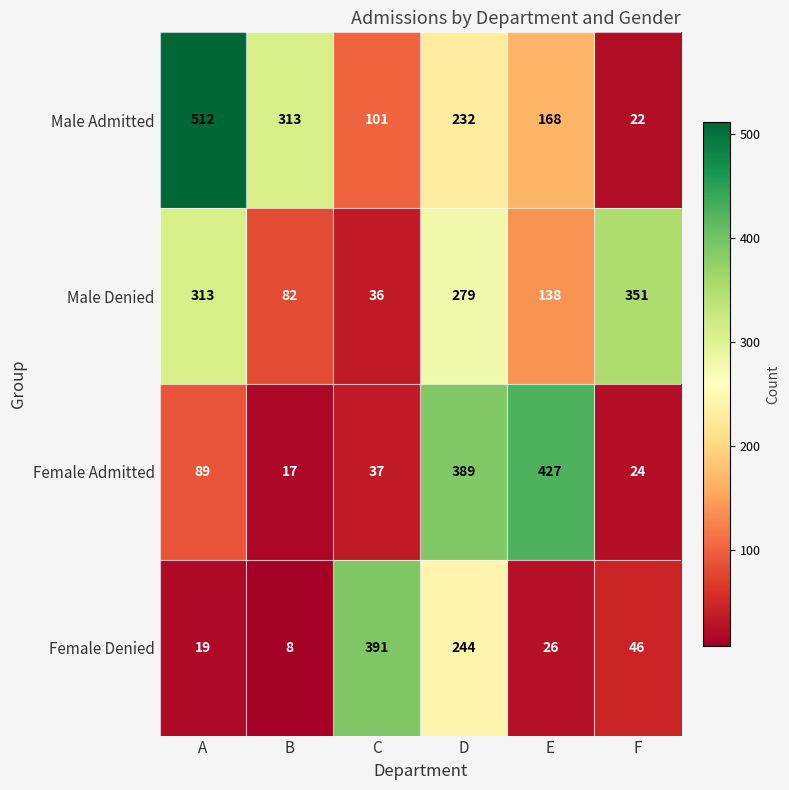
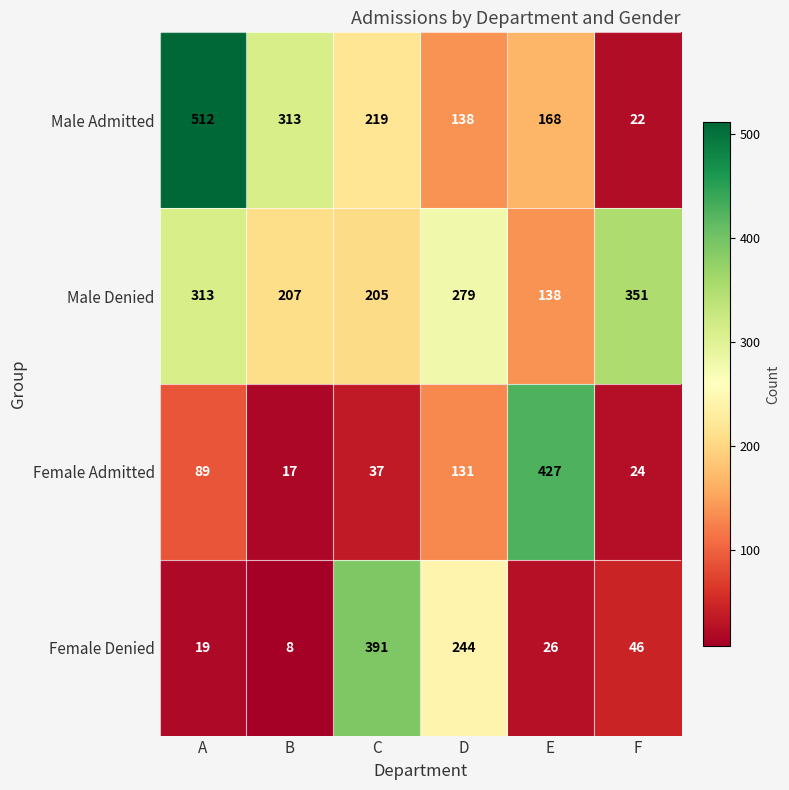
Male Admitted, C: 101 -> 219
Male Admitted, D: 232 -> 138
Male Denied, B: 82 -> 207
Male Denied, C: 36 -> 205
Female Admitted, D: 389 -> 131
